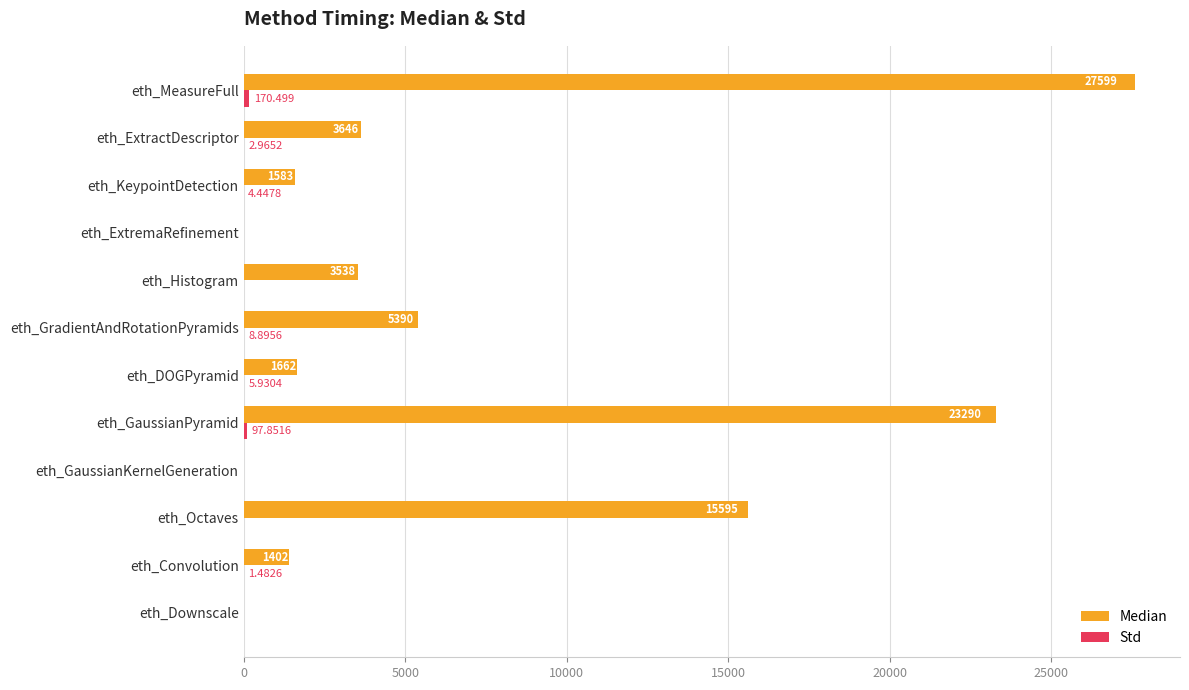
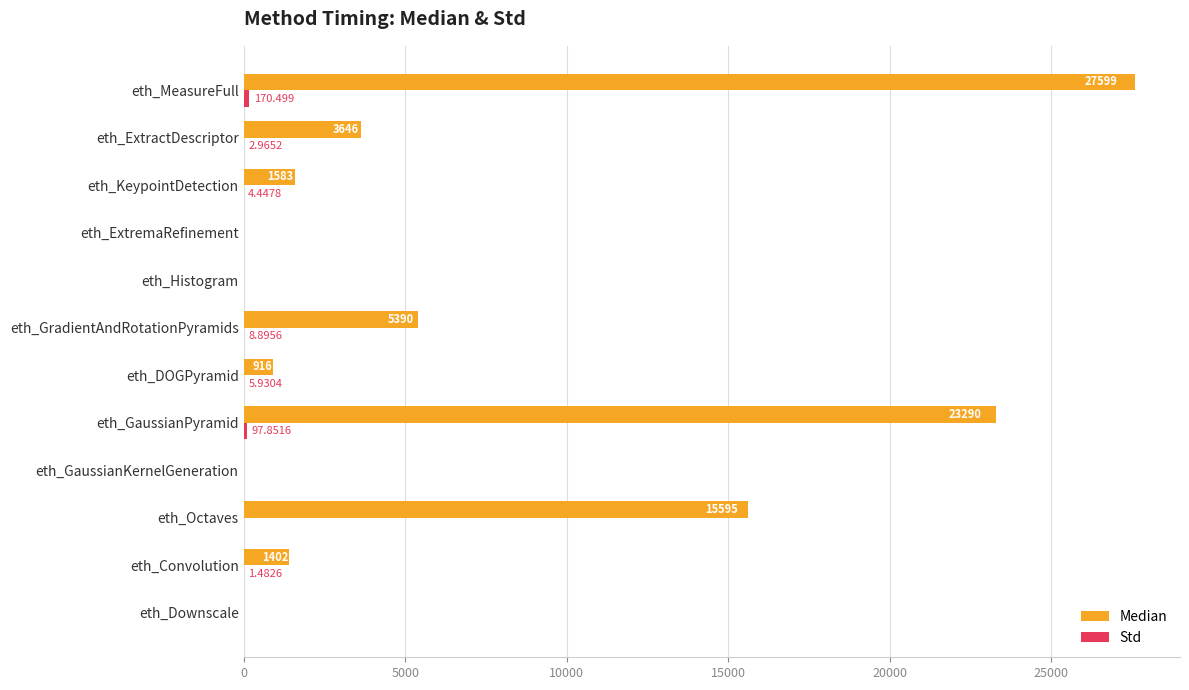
Median, eth_Histogram: 3500 -> 0
Median, eth_DOGPyramid: 1662 -> 916
